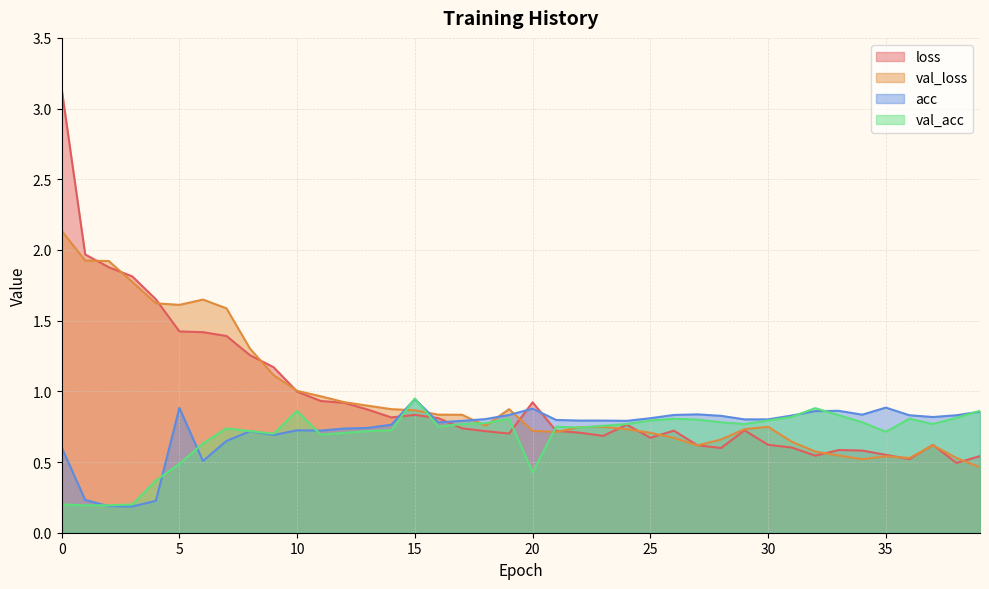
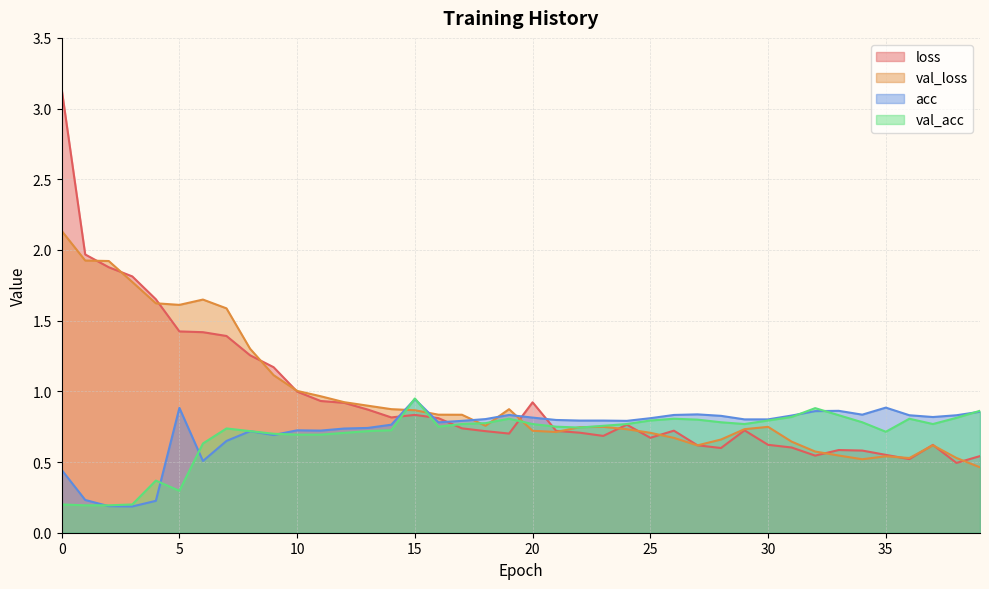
acc, 0: 0.60 -> 0.44
val_acc, 5: 0.49 -> 0.30
val_acc, 10: 0.86 -> 0.69
acc, 20: 0.88 -> 0.81
val_acc, 20: 0.43 -> 0.77
